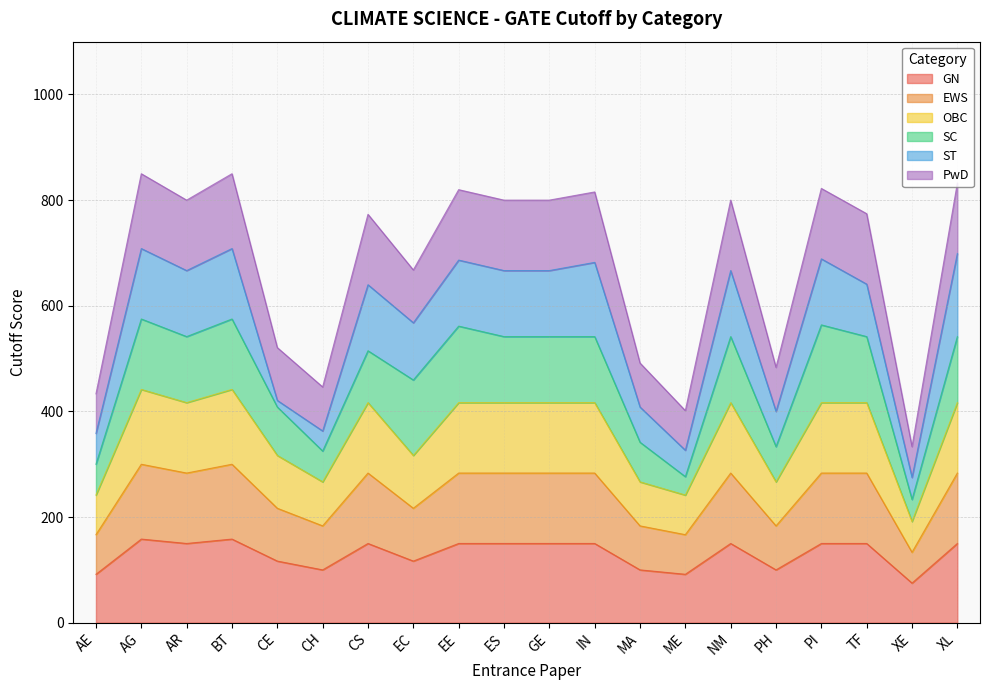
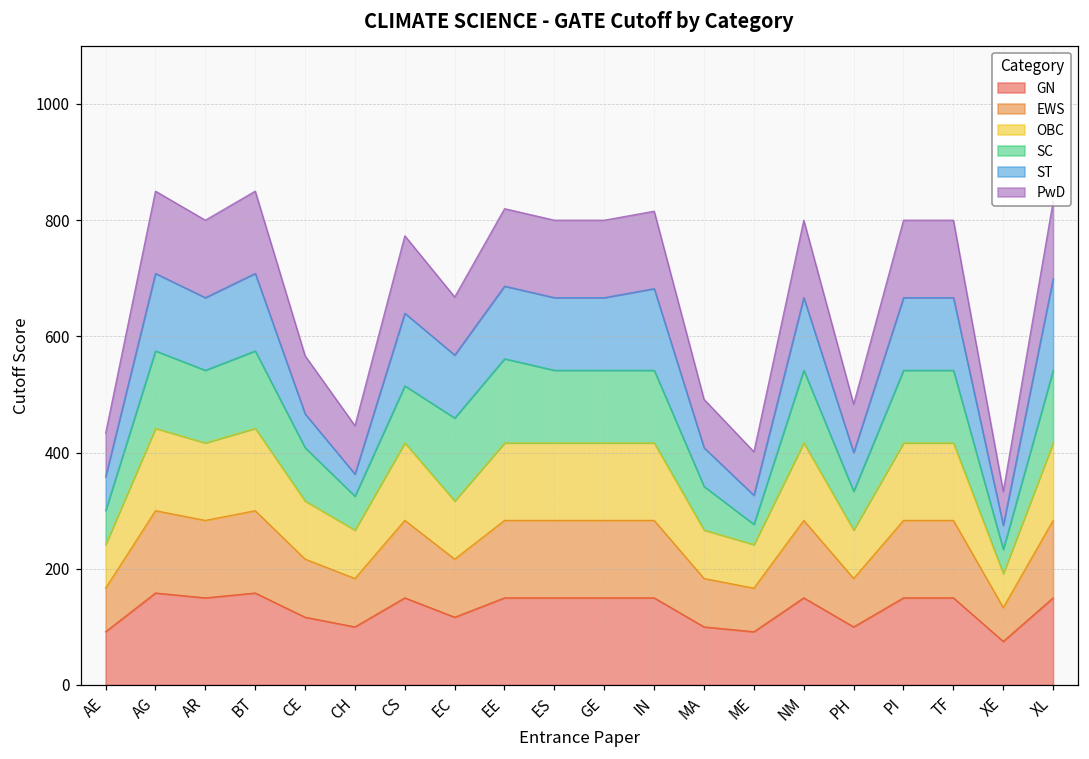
ST, CE: 10 -> 60
SC, PI: 150 -> 130
ST, TF: 100 -> 130
